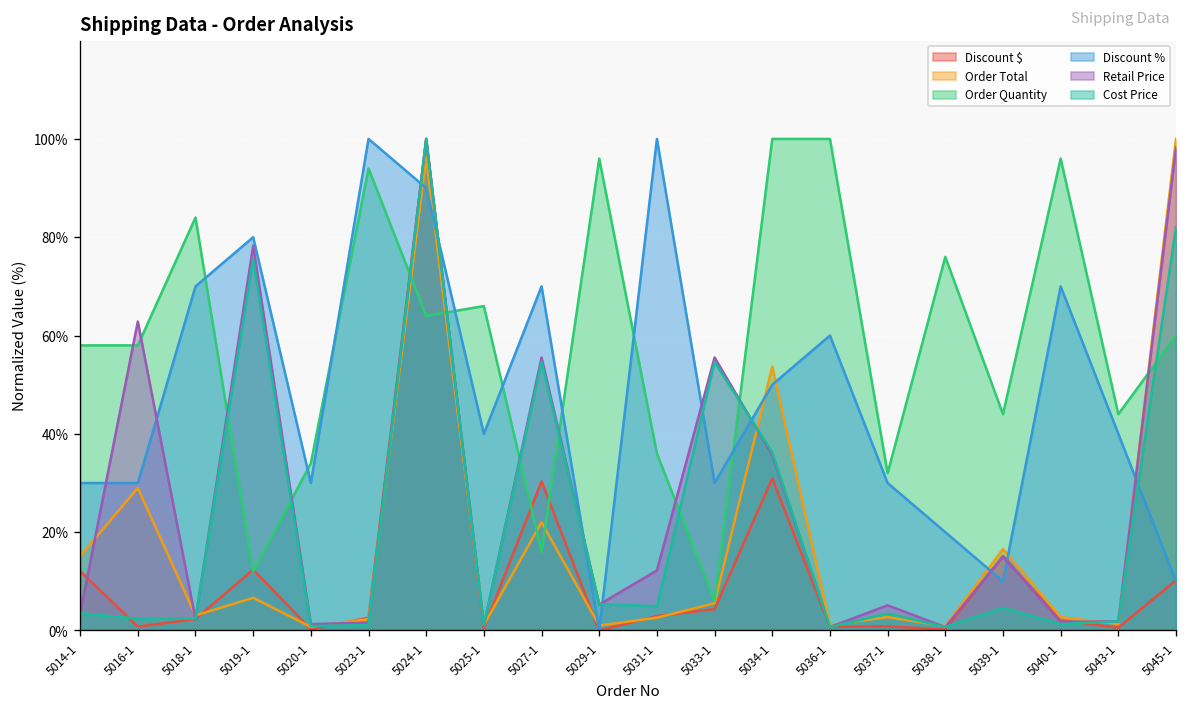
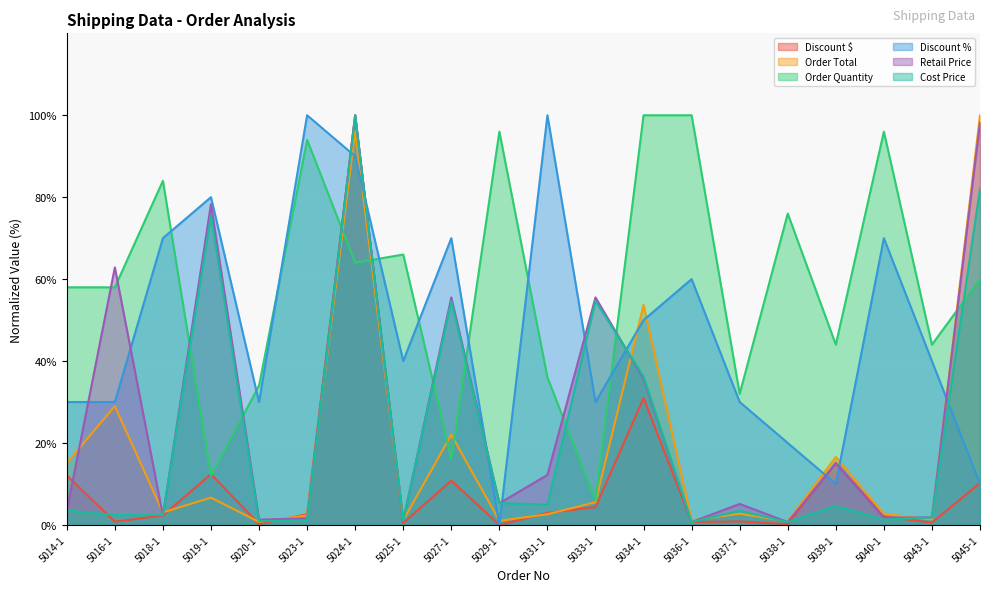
Discount $, 5027-1: 30% -> 11%
